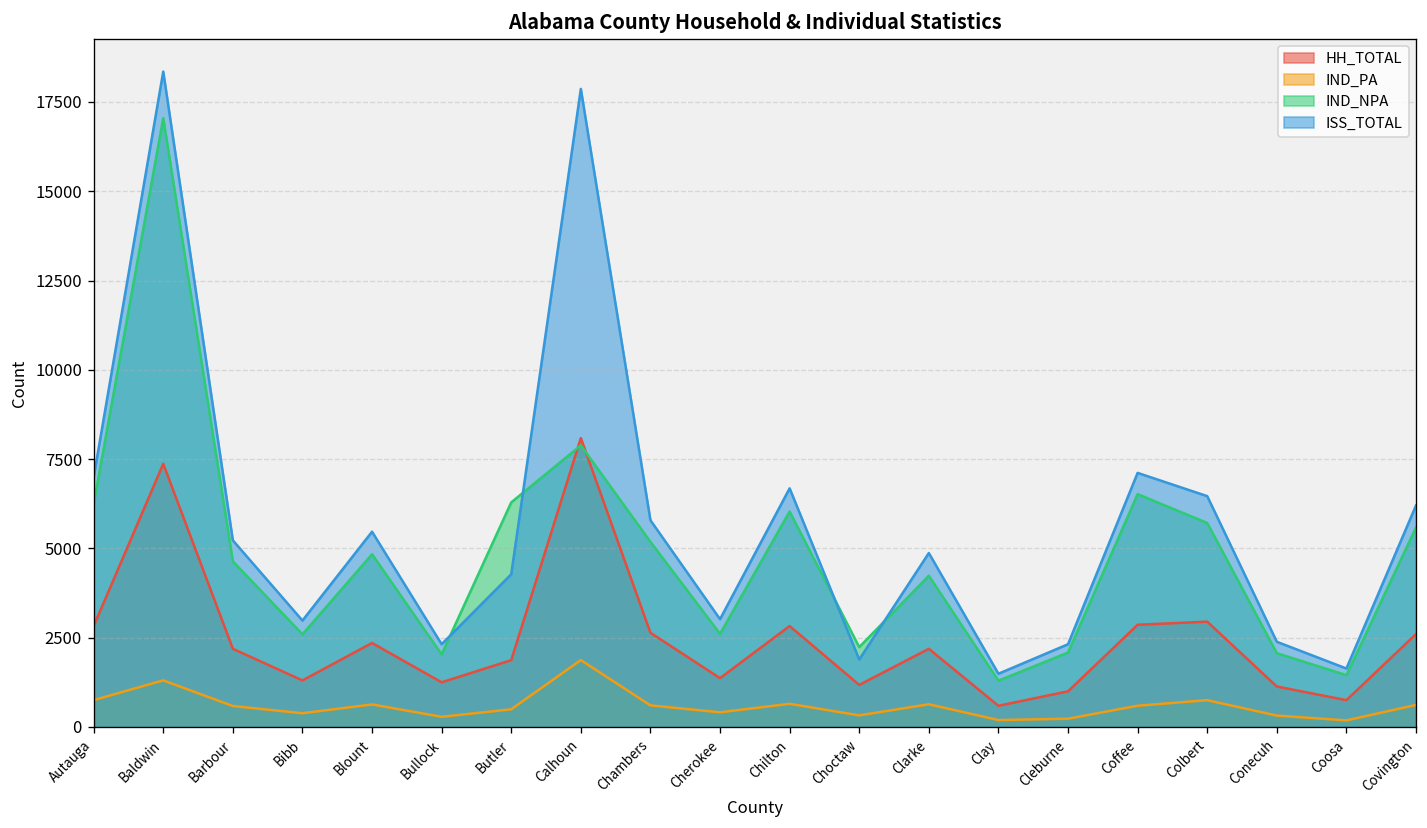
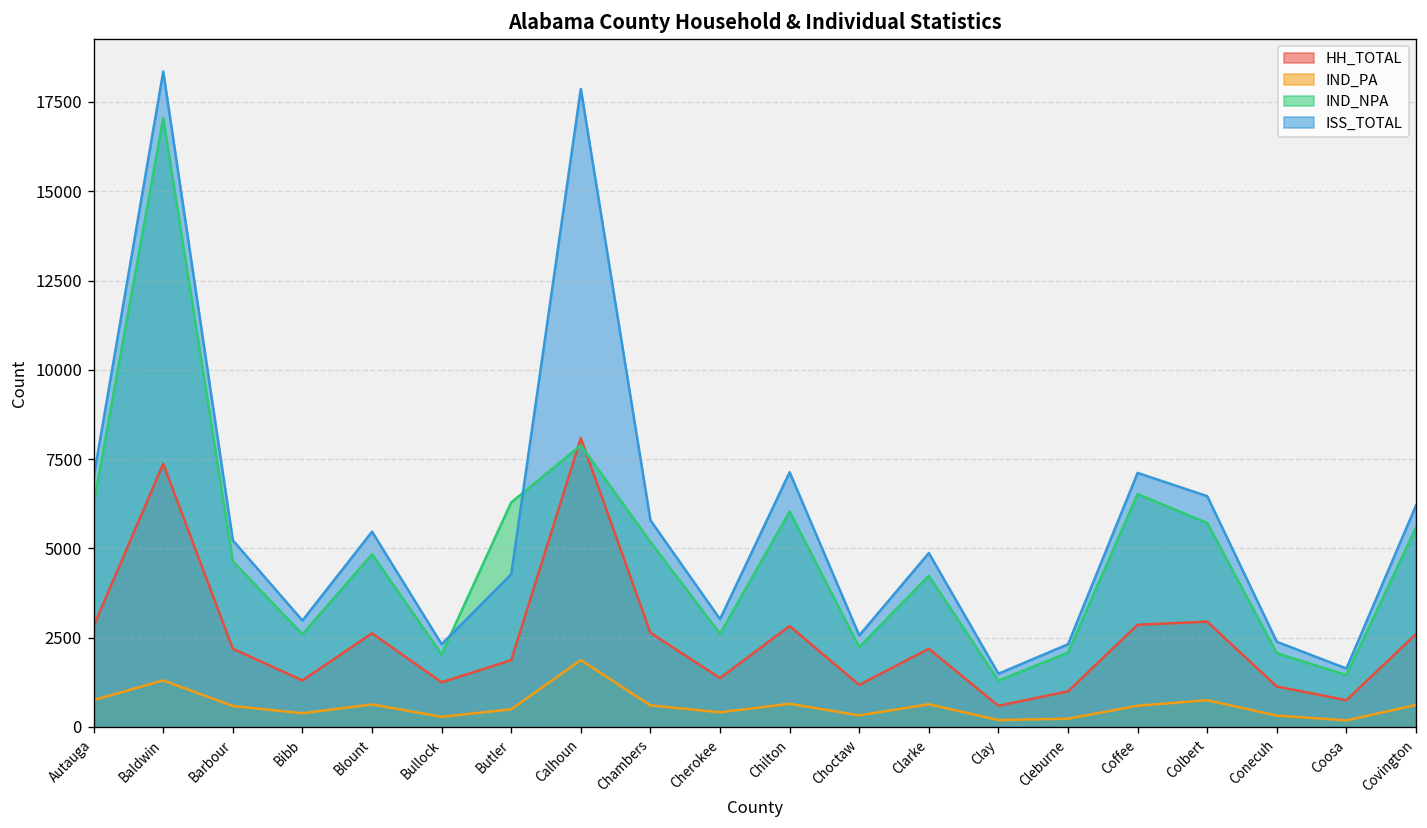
HH_TOTAL, Blount: 2400 -> 2600
ISS_TOTAL, Chilton: 6700 -> 7100
ISS_TOTAL, Choctaw: 1900 -> 2600
